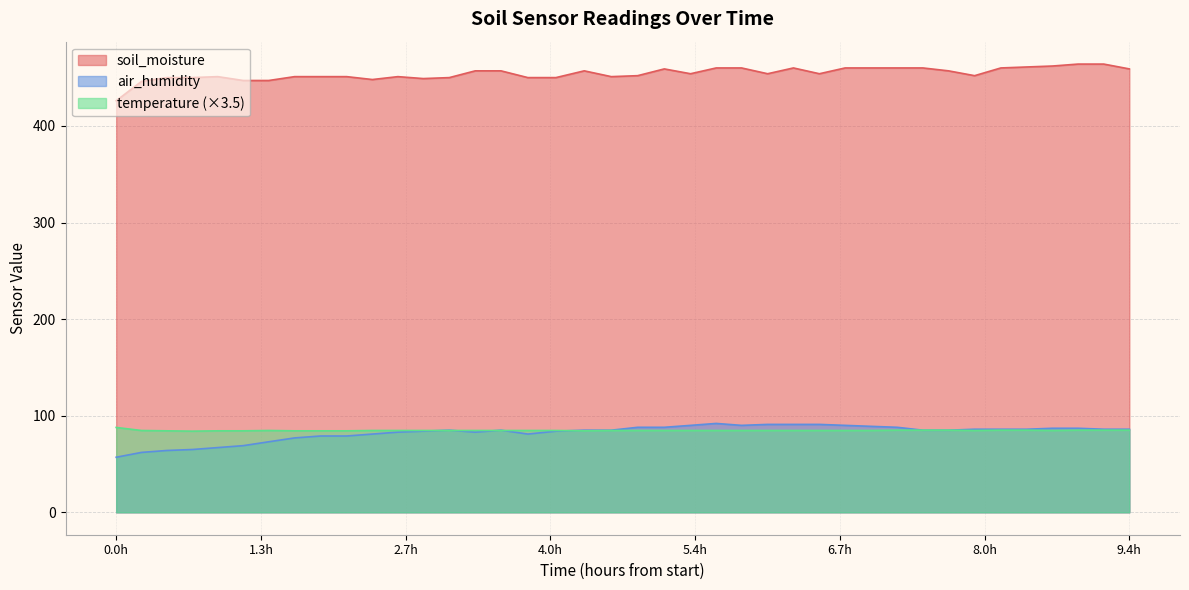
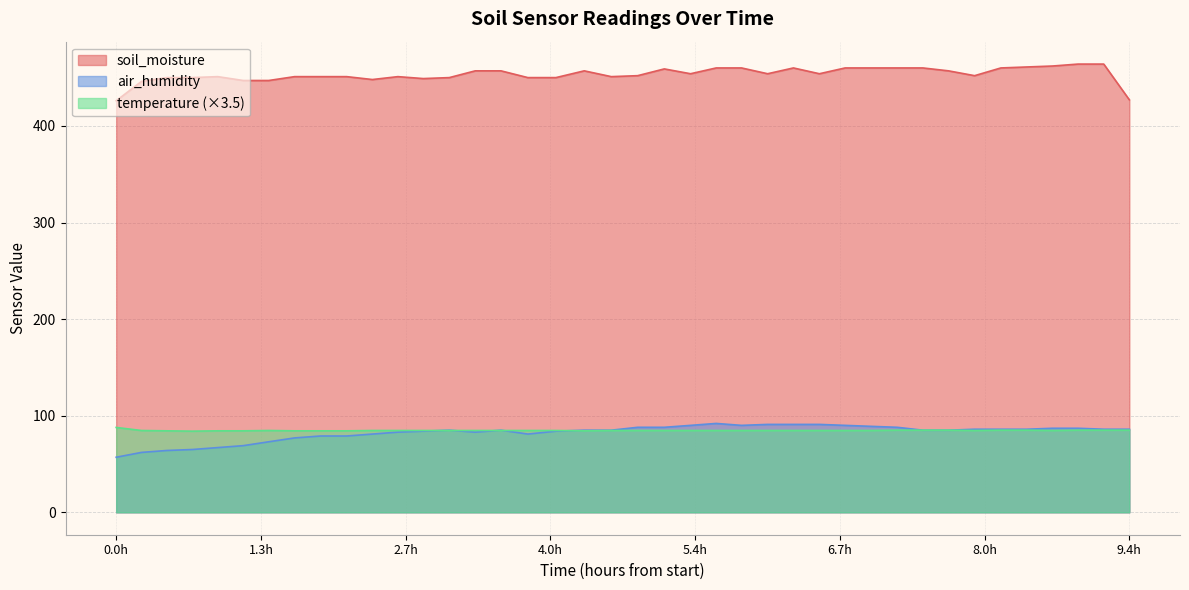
soil_moisture, 9.4h: 460 -> 430
